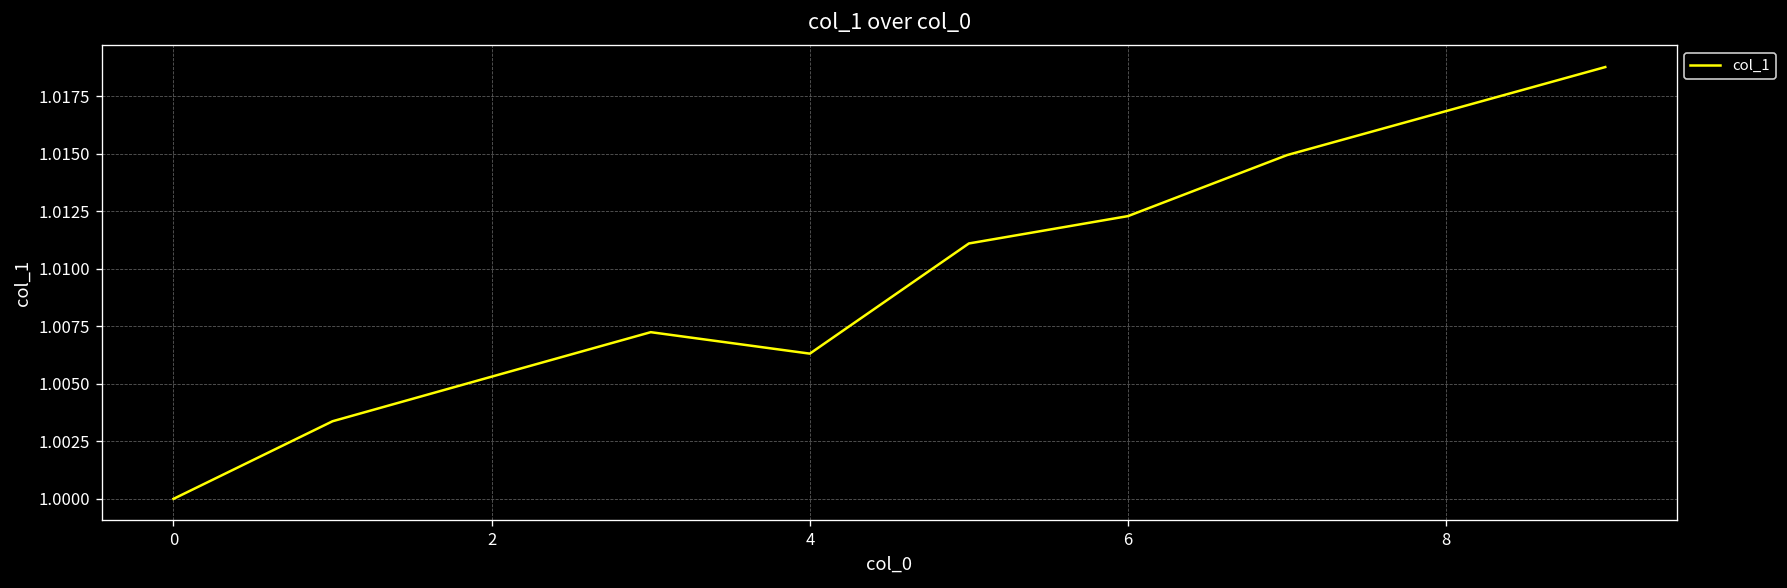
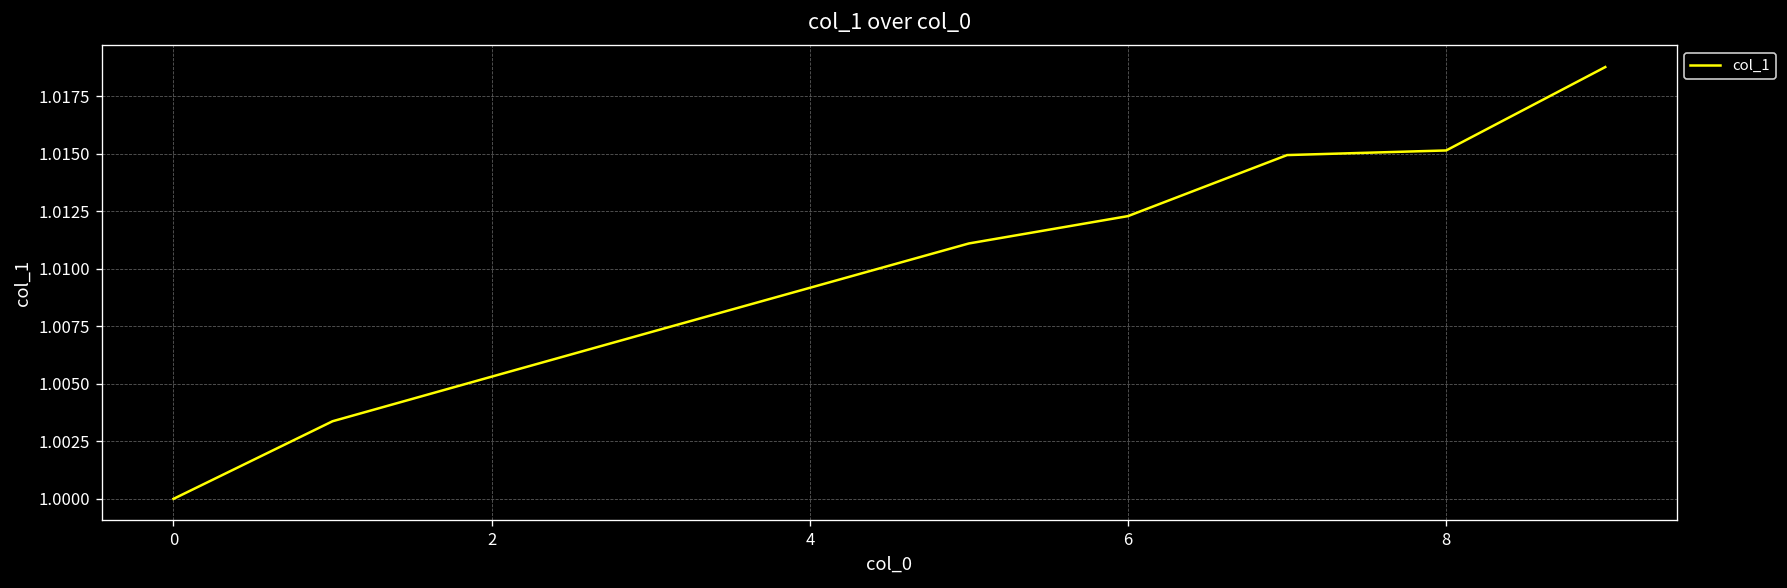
4: 1.0063 -> 1.0092
8: 1.0168 -> 1.0151
